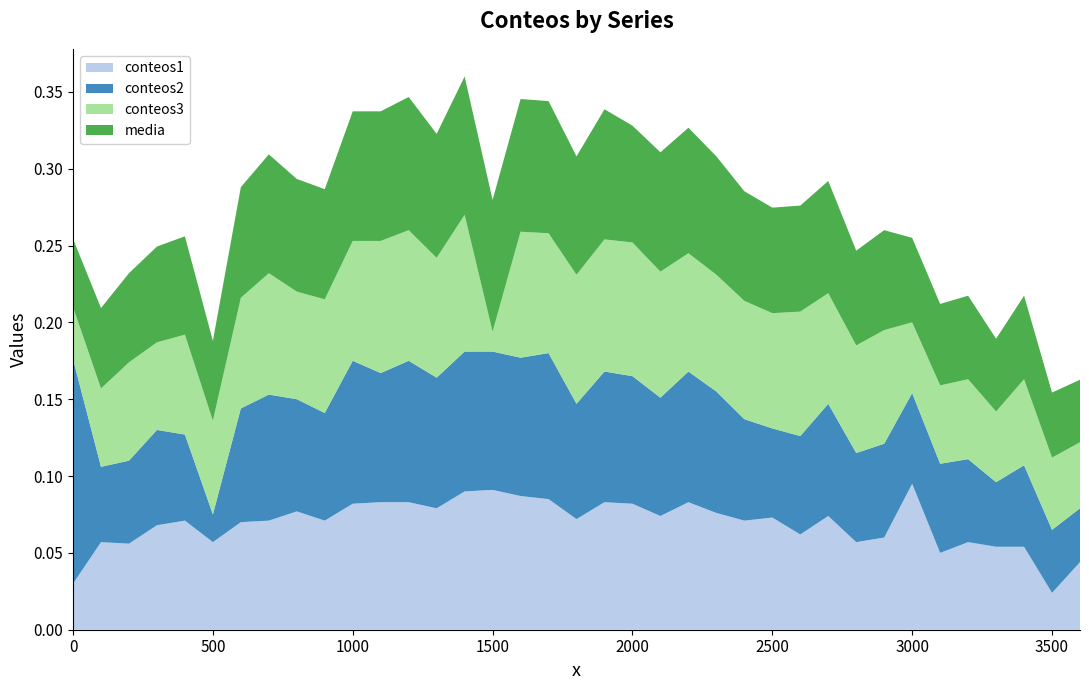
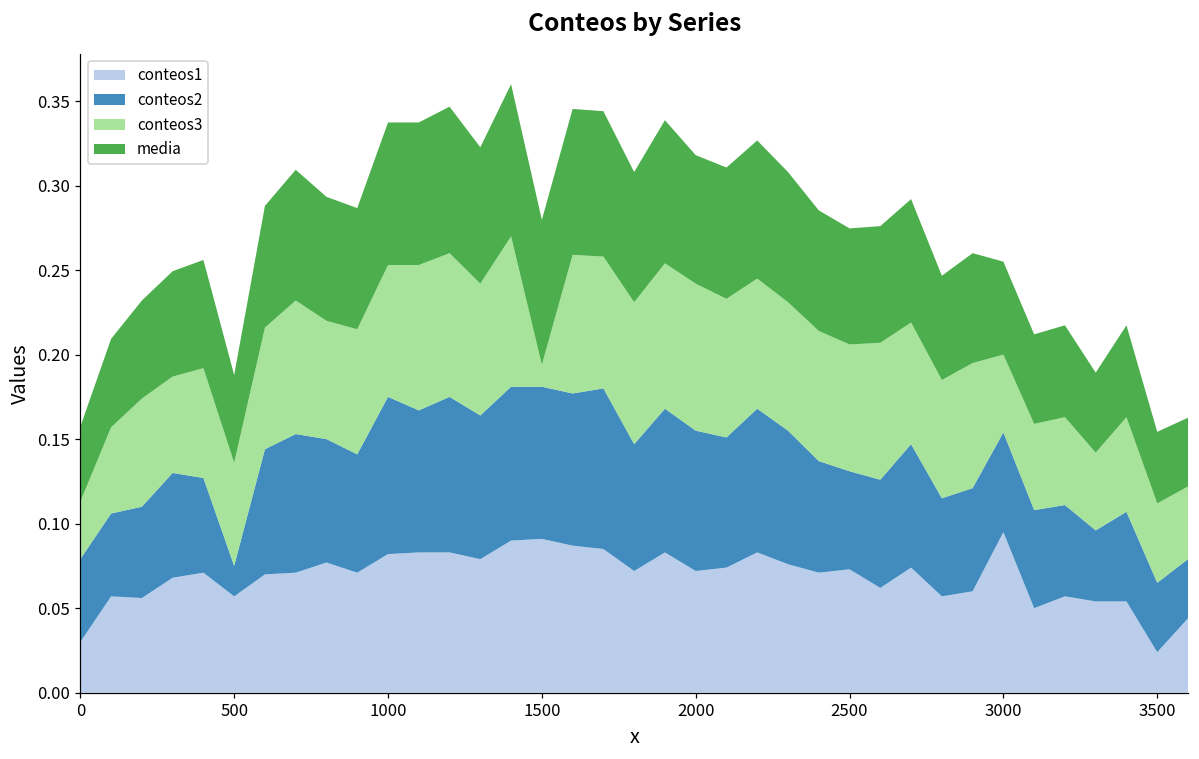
conteos2, 0: 0.146 -> 0.049
conteos1, 2000: 0.082 -> 0.072
